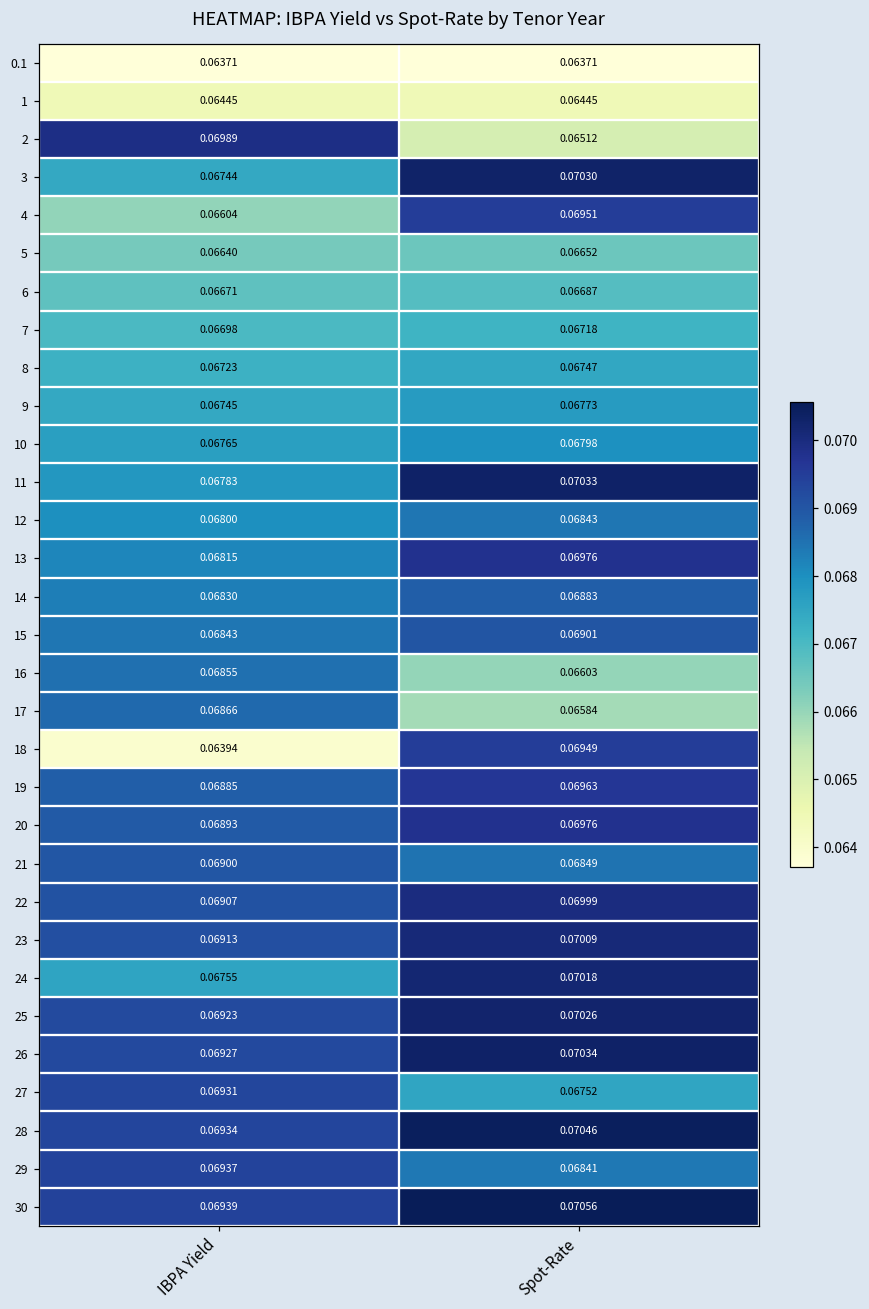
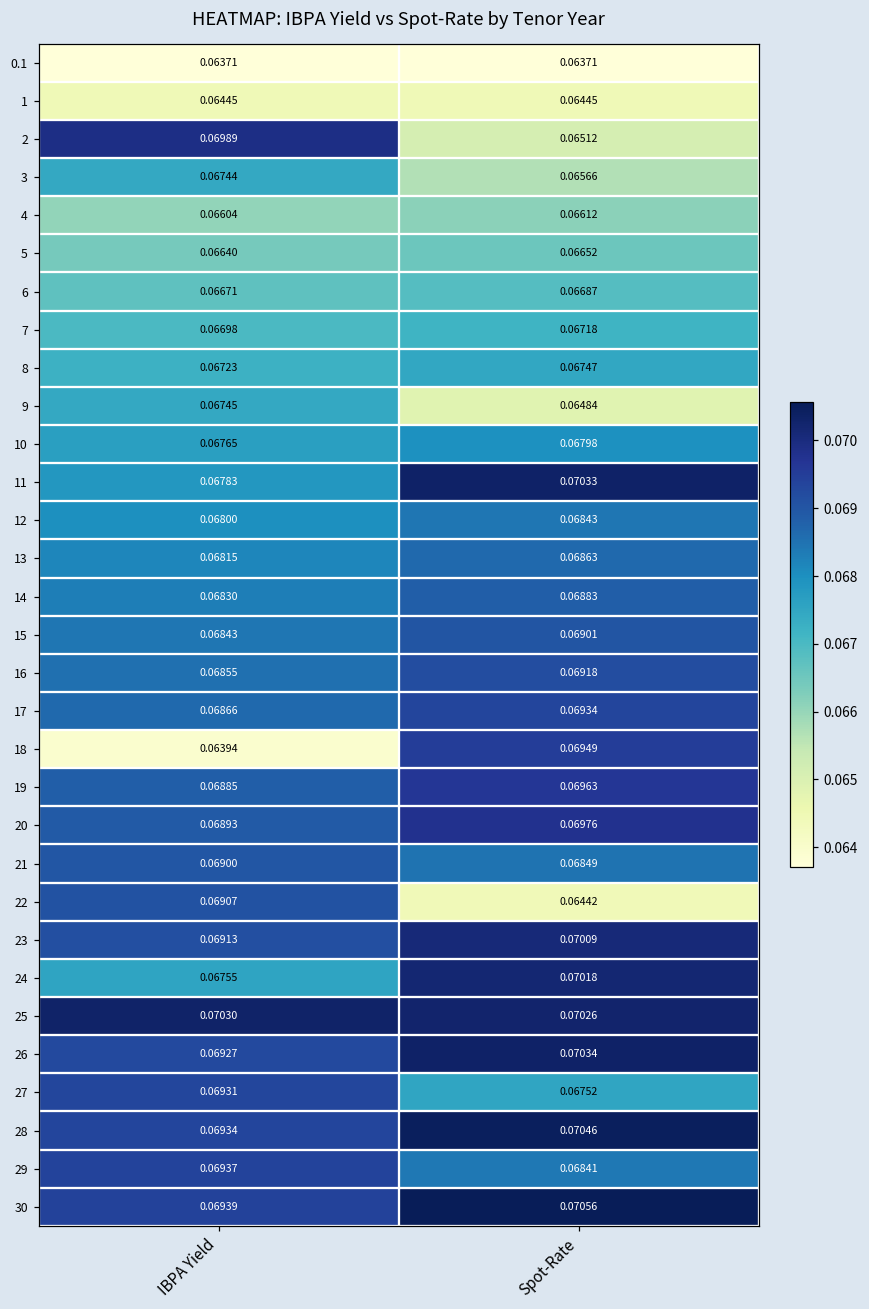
3, Spot-Rate: 0.07030 -> 0.06566
4, Spot-Rate: 0.06951 -> 0.06612
9, Spot-Rate: 0.06773 -> 0.06484
13, Spot-Rate: 0.06976 -> 0.06863
16, Spot-Rate: 0.06603 -> 0.06918
17, Spot-Rate: 0.06584 -> 0.06934
22, Spot-Rate: 0.06999 -> 0.06442
25, IBPA Yield: 0.06923 -> 0.07030
